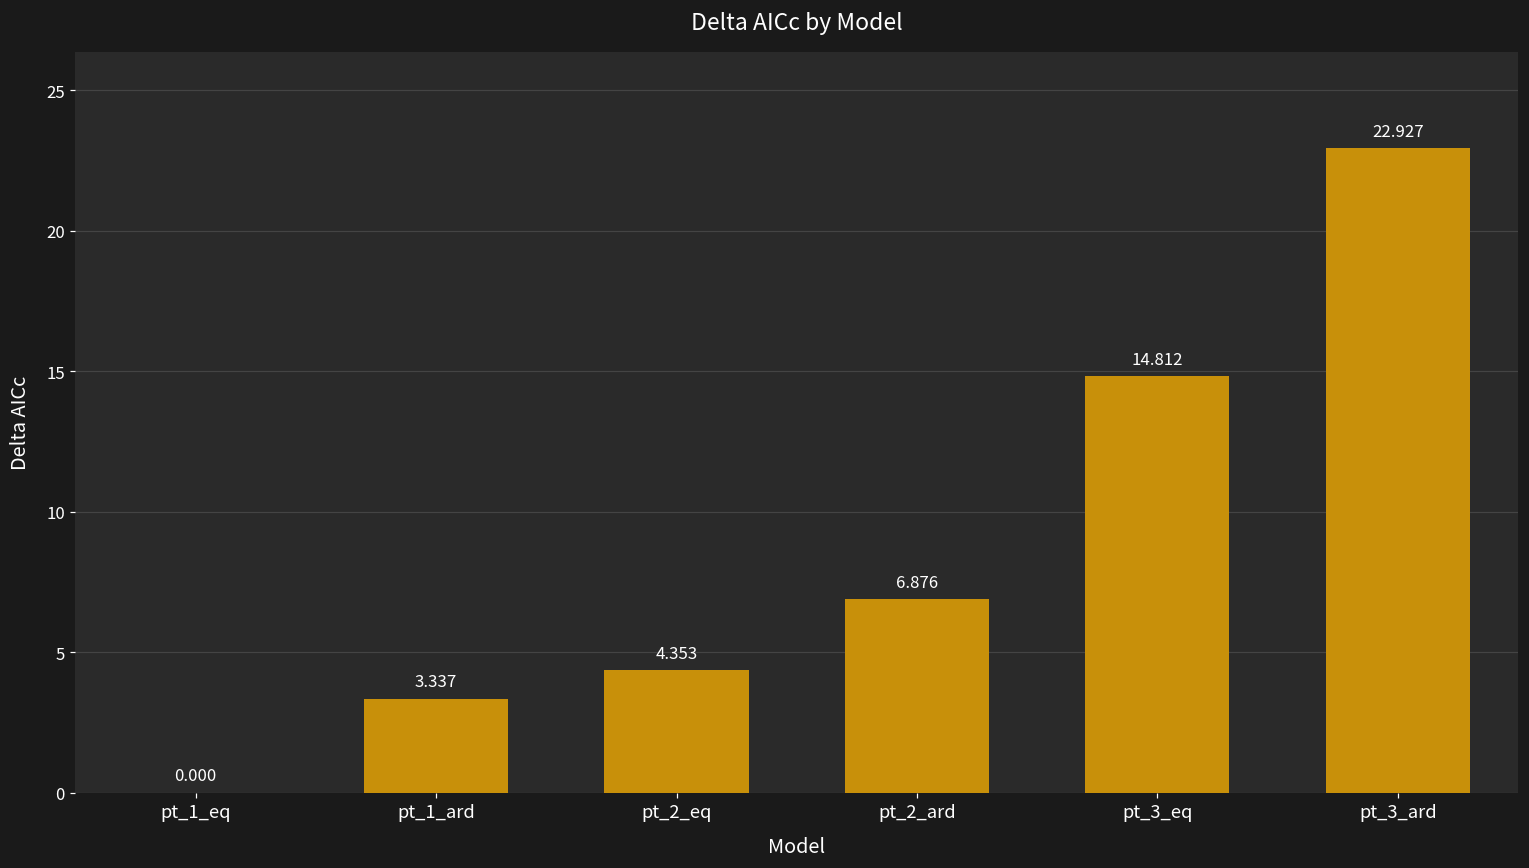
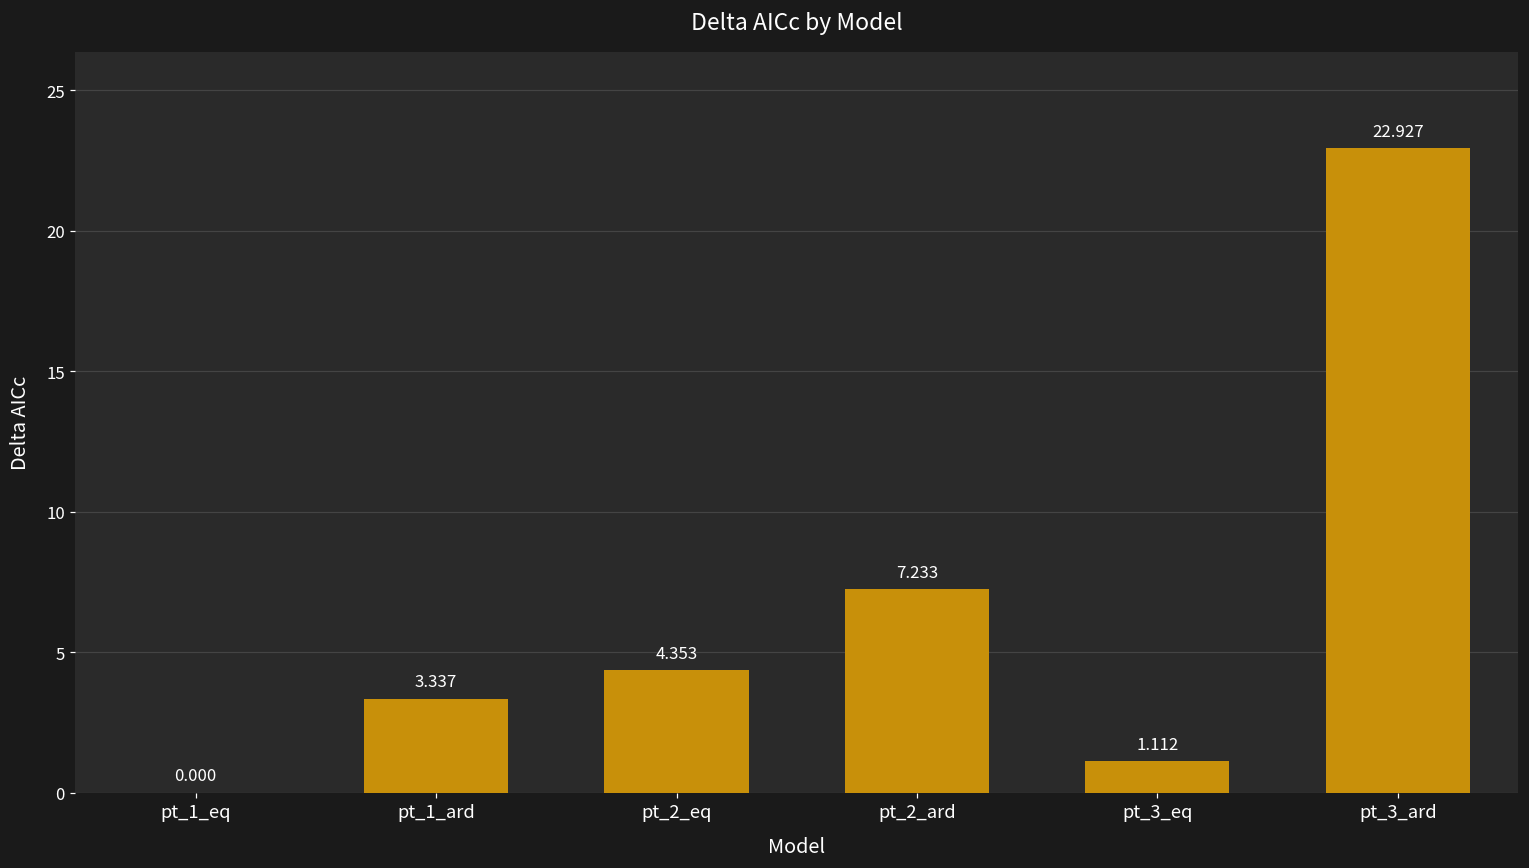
pt_2_ard: 6.876 -> 7.233
pt_3_eq: 14.812 -> 1.112
